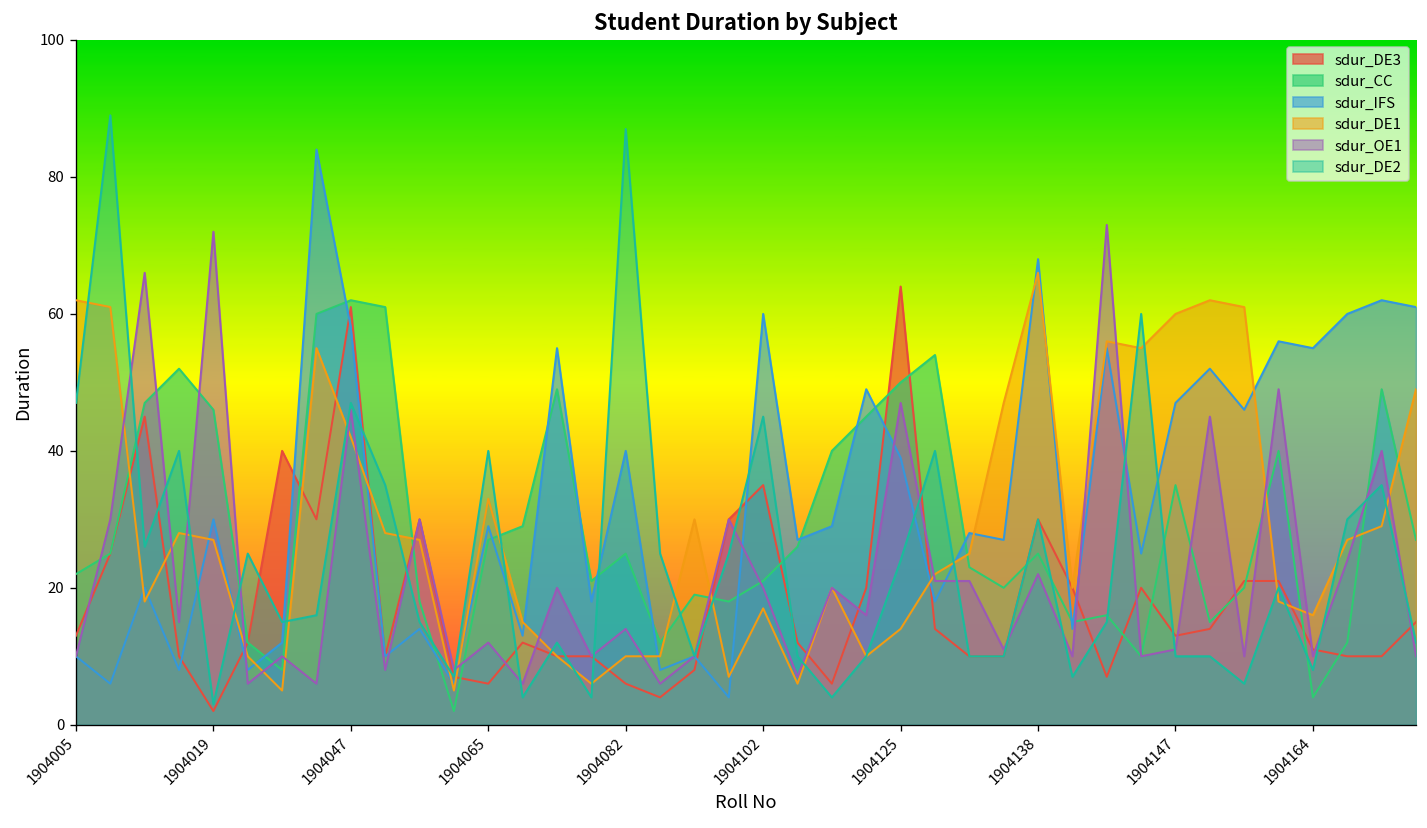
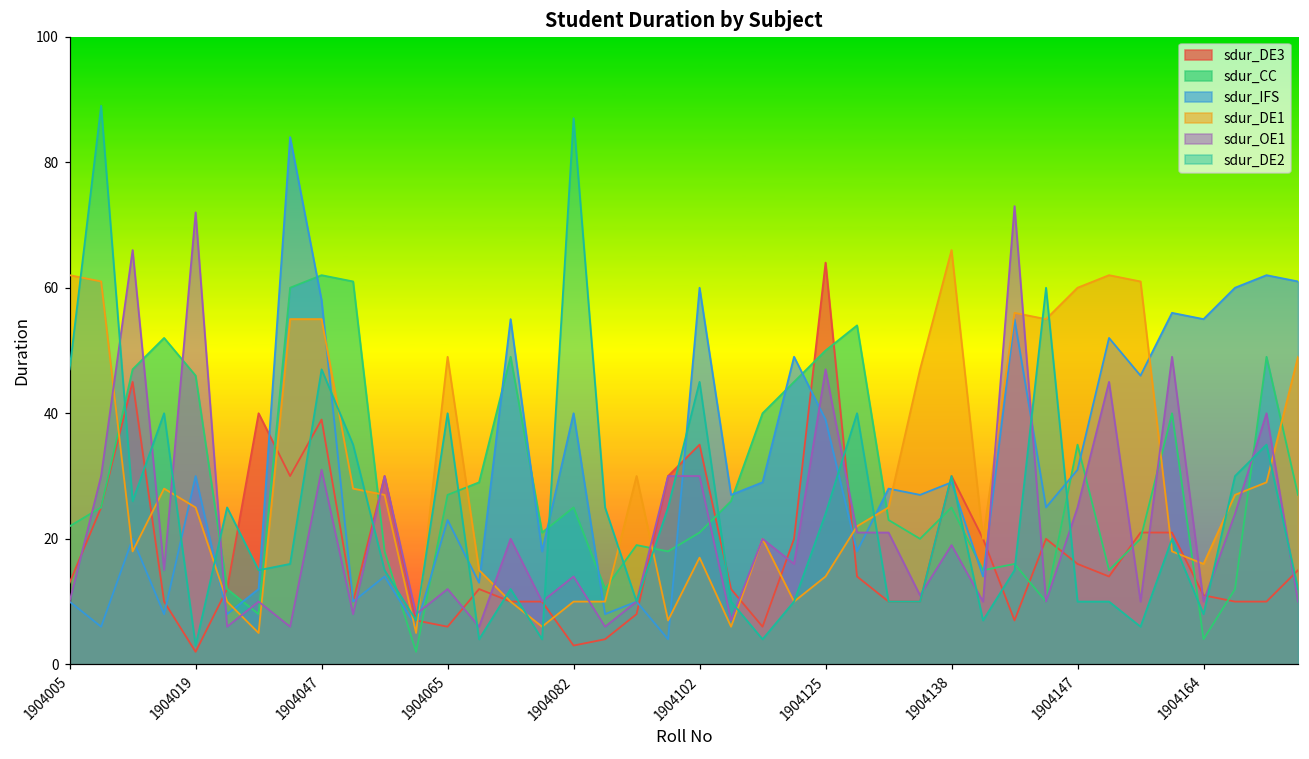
sdur_DE1, 1904019: 27 -> 25
sdur_DE3, 1904047: 61 -> 39
sdur_DE1, 1904047: 42 -> 55
sdur_OE1, 1904047: 46 -> 31
sdur_IFS, 1904065: 29 -> 23
sdur_DE1, 1904065: 33 -> 49
sdur_DE3, 1904082: 6 -> 3
sdur_OE1, 1904102: 20 -> 30
sdur_IFS, 1904138: 68 -> 29
sdur_OE1, 1904138: 22 -> 19
sdur_DE3, 1904147: 13 -> 16
sdur_IFS, 1904147: 47 -> 31
sdur_OE1, 1904147: 11 -> 25
